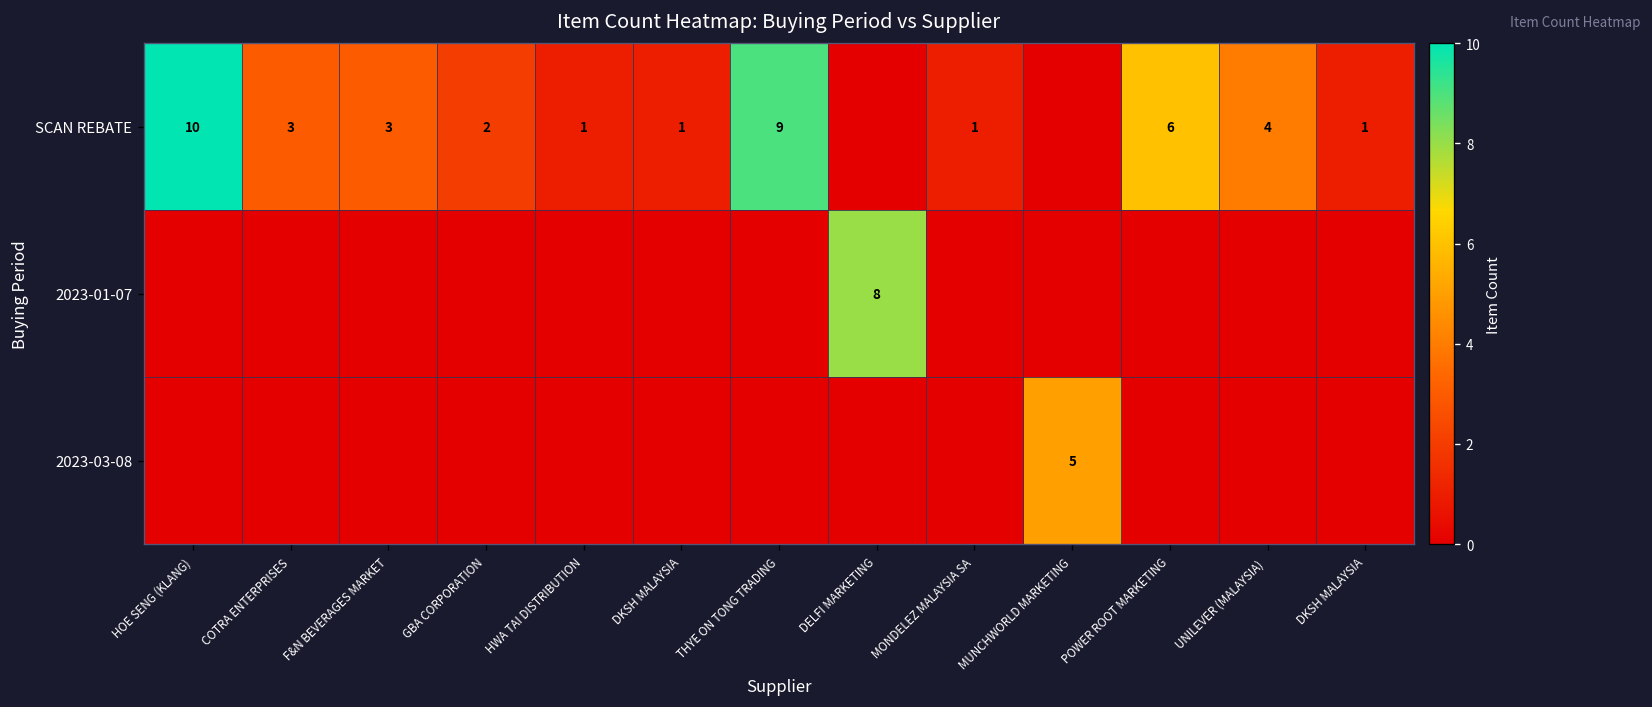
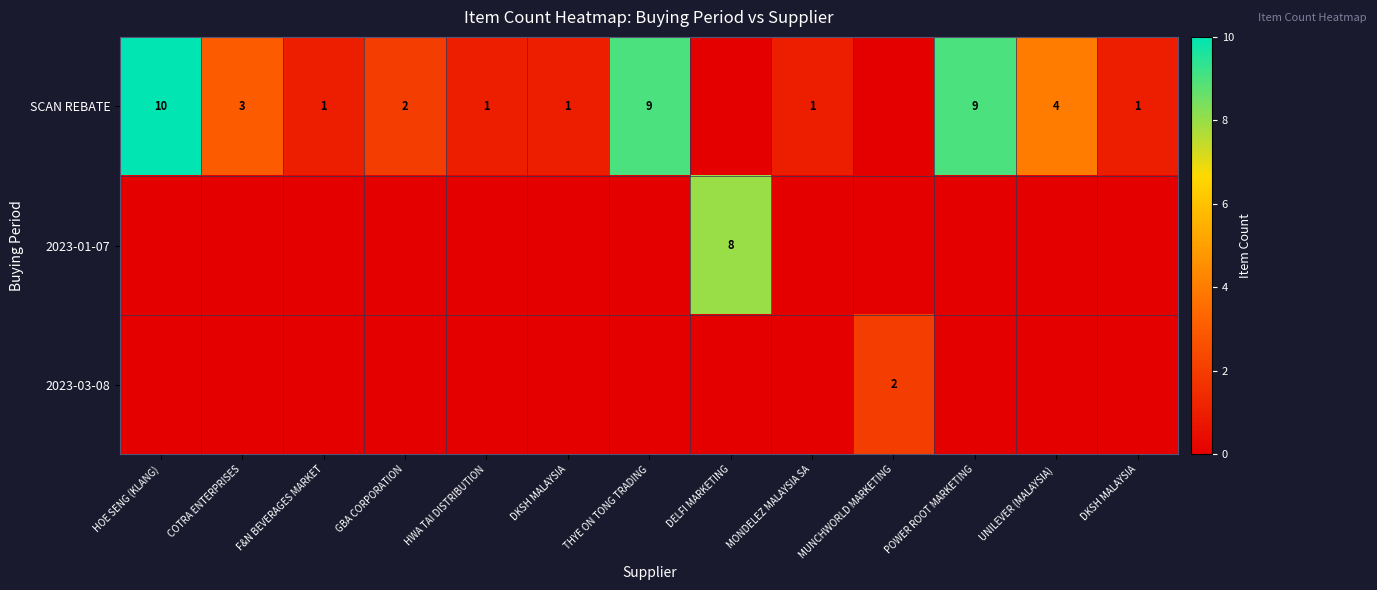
SCAN REBATE, F&N BEVERAGES MARKET: 3 -> 1
SCAN REBATE, POWER ROOT MARKETING: 6 -> 9
2023-03-08, MUNCHWORLD MARKETING: 5 -> 2
